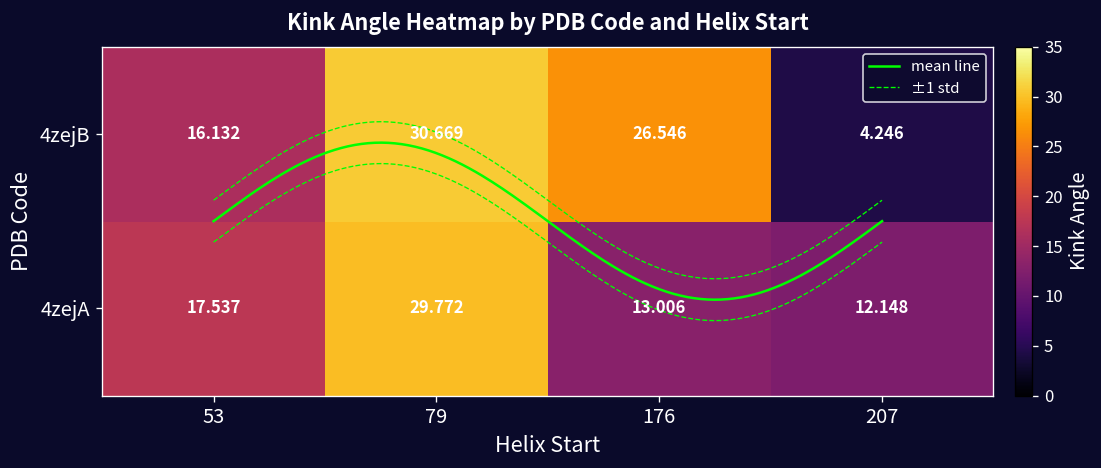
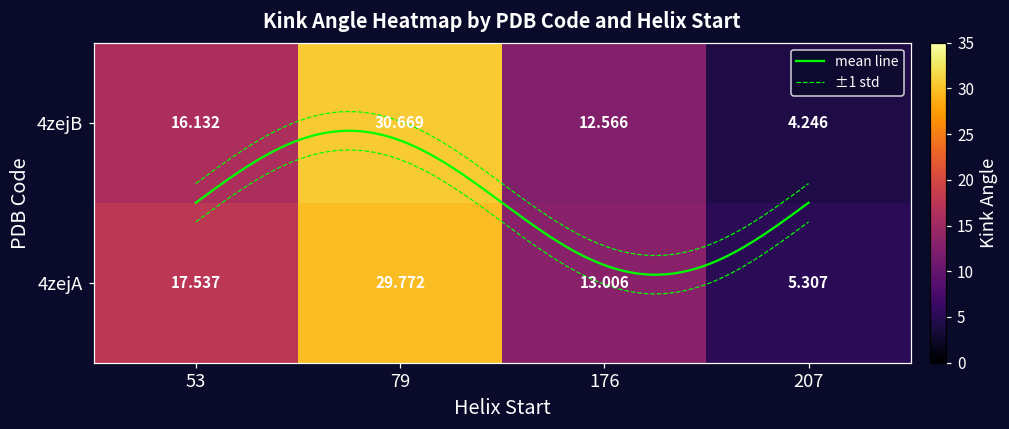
4zejB, 176: 26.546 -> 12.566
4zejA, 207: 12.148 -> 5.307
